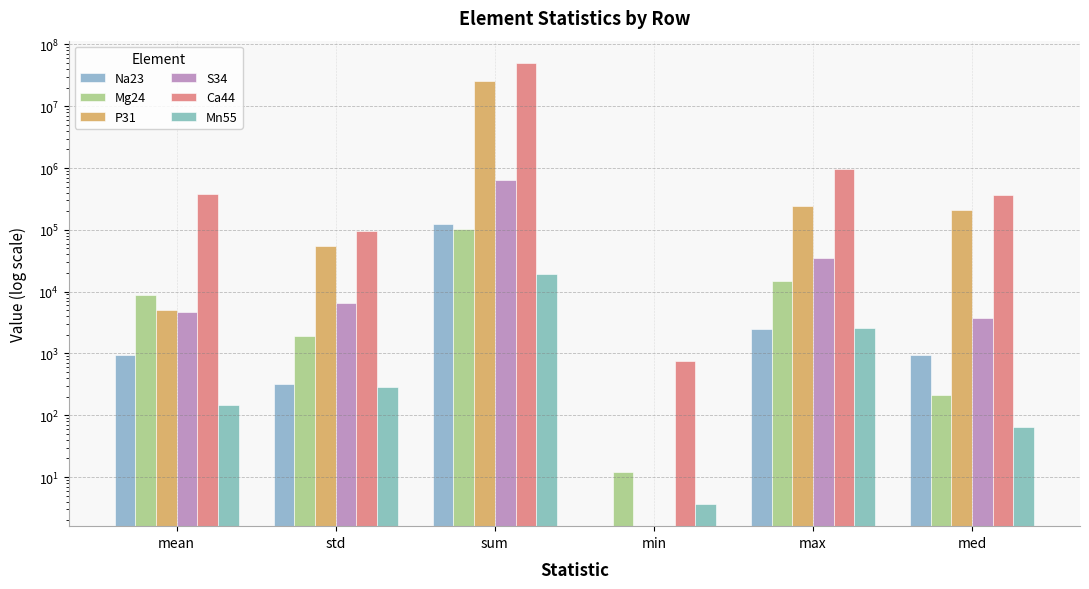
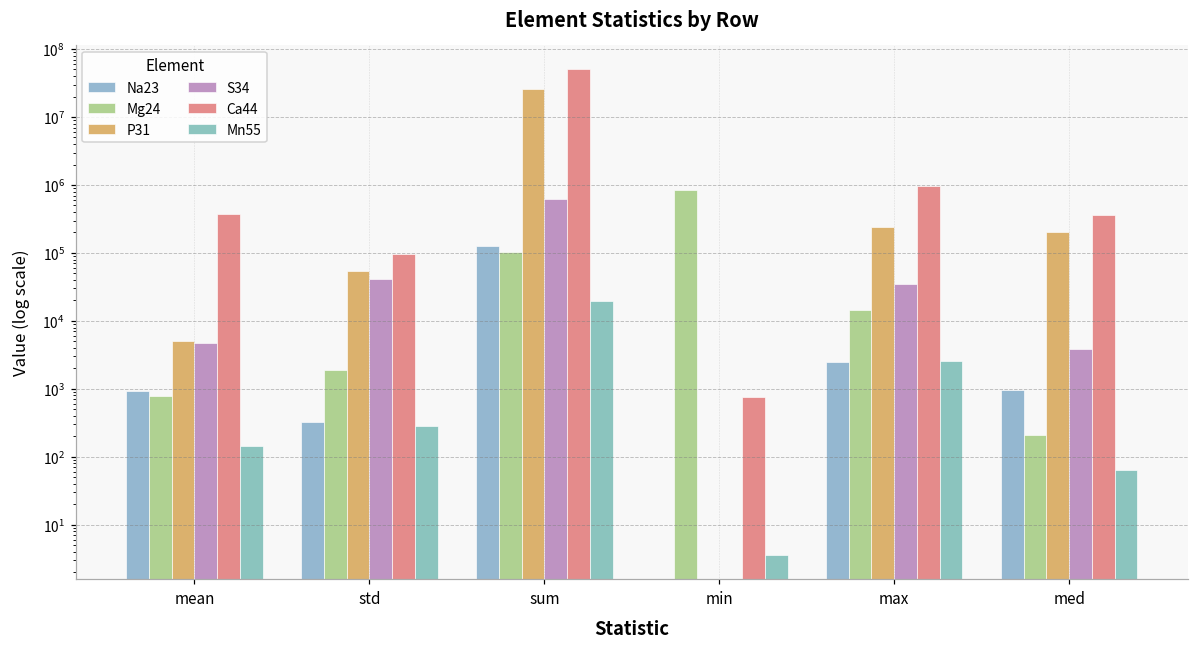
Mg24, mean: 9000 -> 800
S34, std: 7000 -> 40000
Mg24, min: 12 -> 800000
